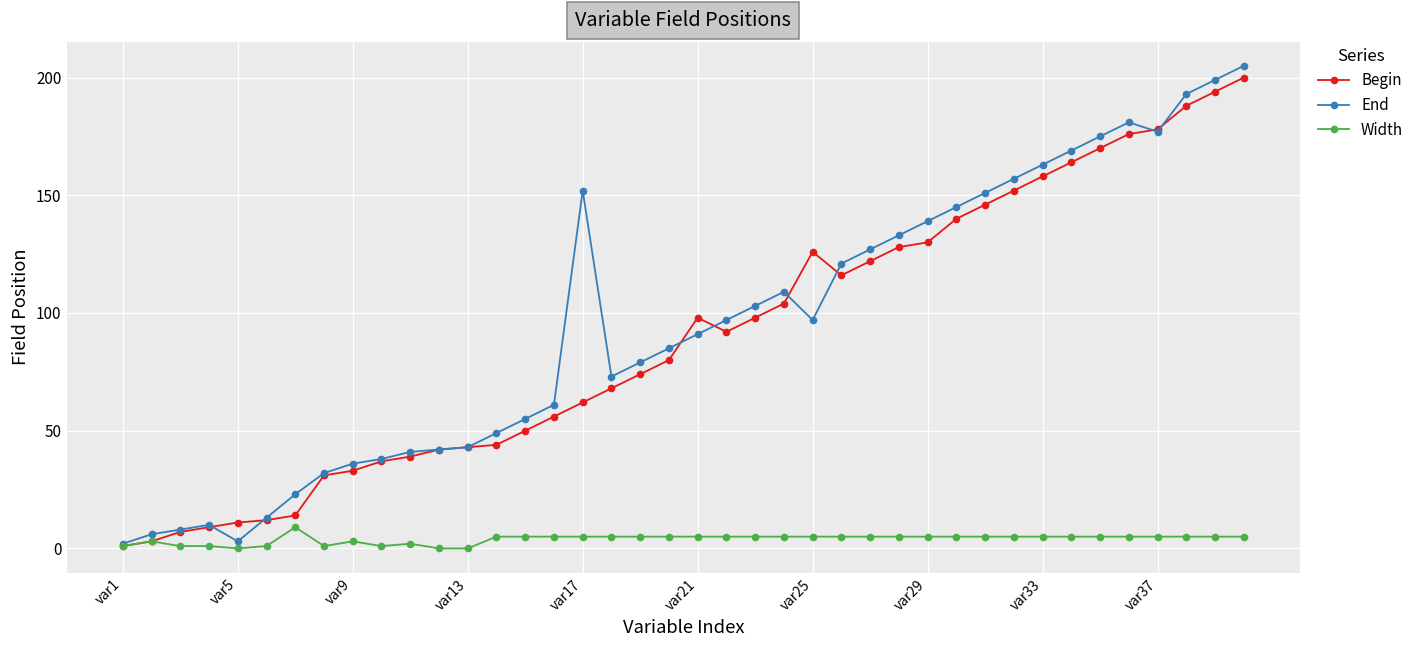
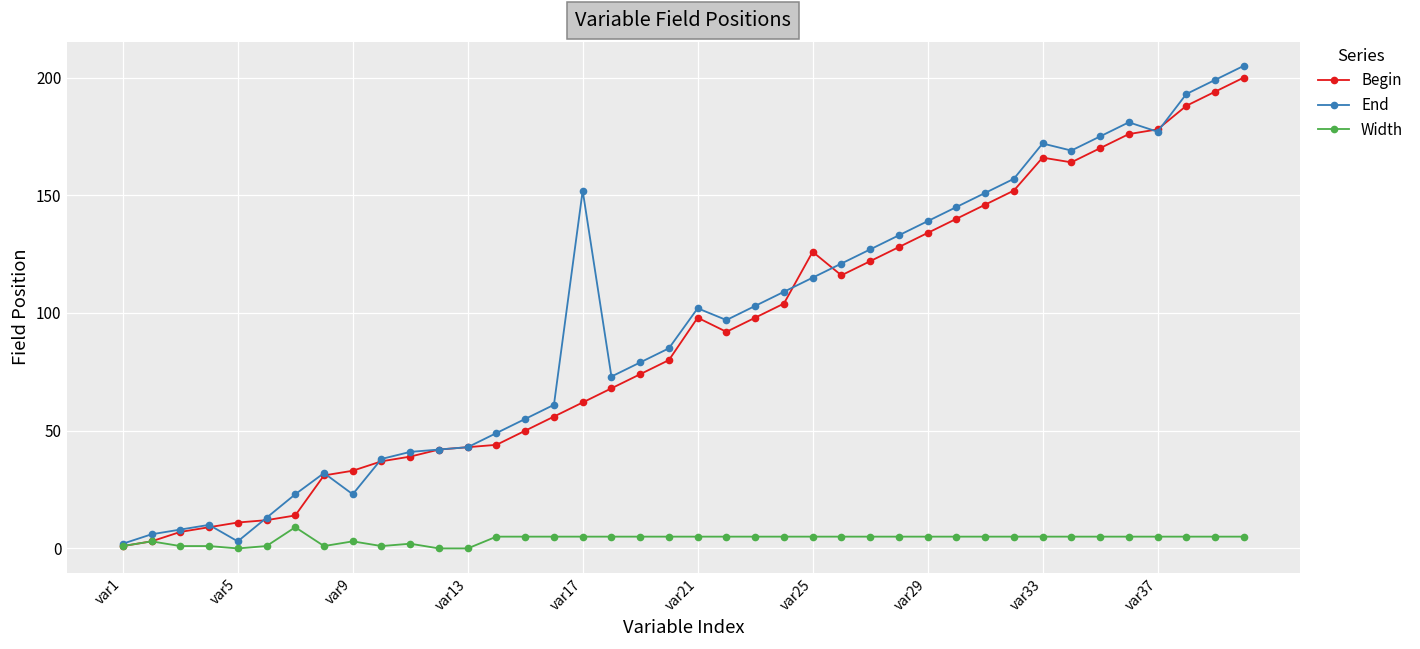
End, var9: 36 -> 23
End, var21: 91 -> 102
End, var25: 97 -> 115
Begin, var29: 130 -> 134
Begin, var33: 158 -> 166
End, var33: 163 -> 172
